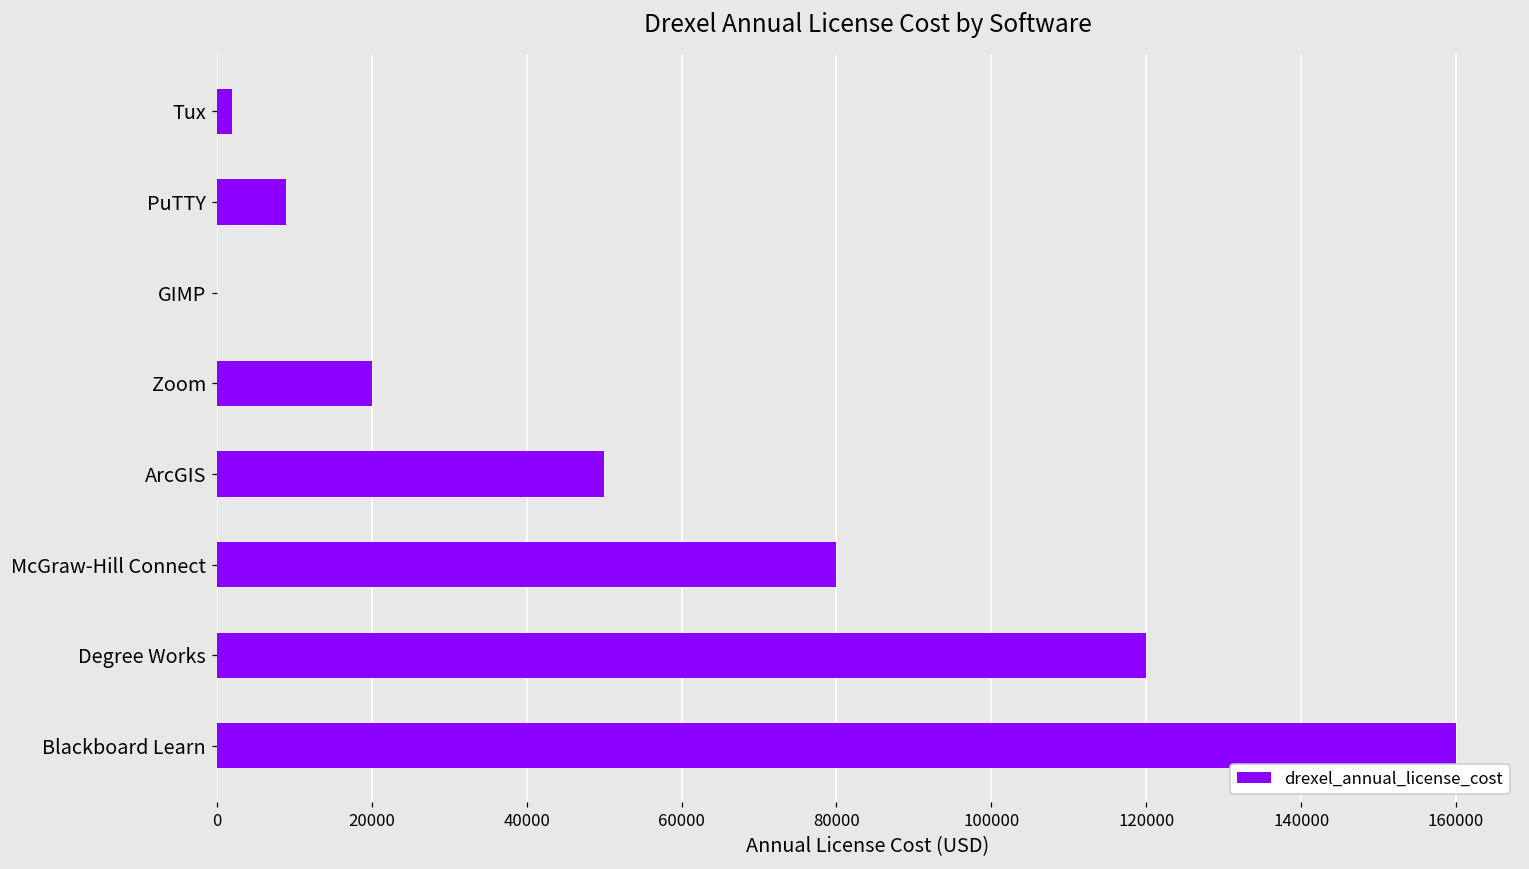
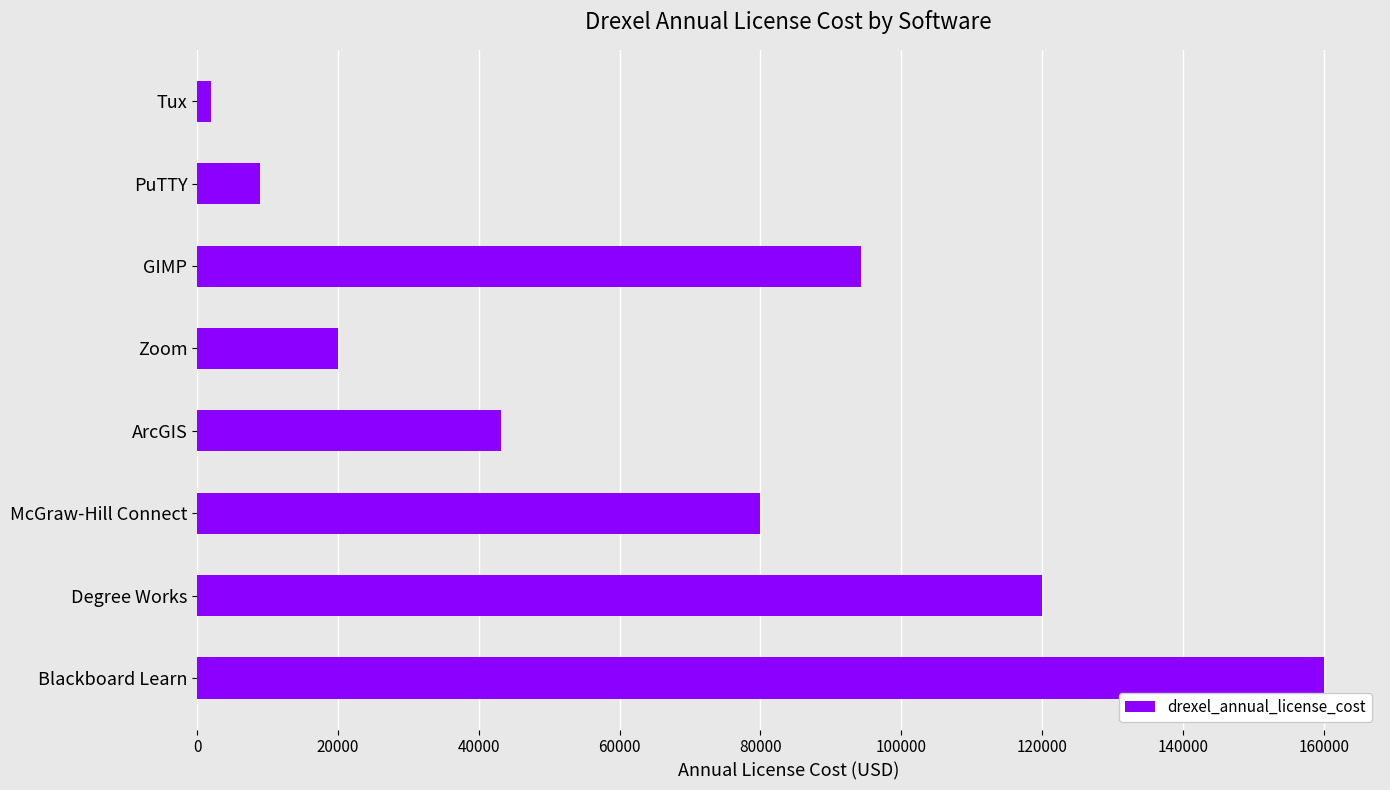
GIMP: 0 -> 94000
ArcGIS: 50000 -> 43000
